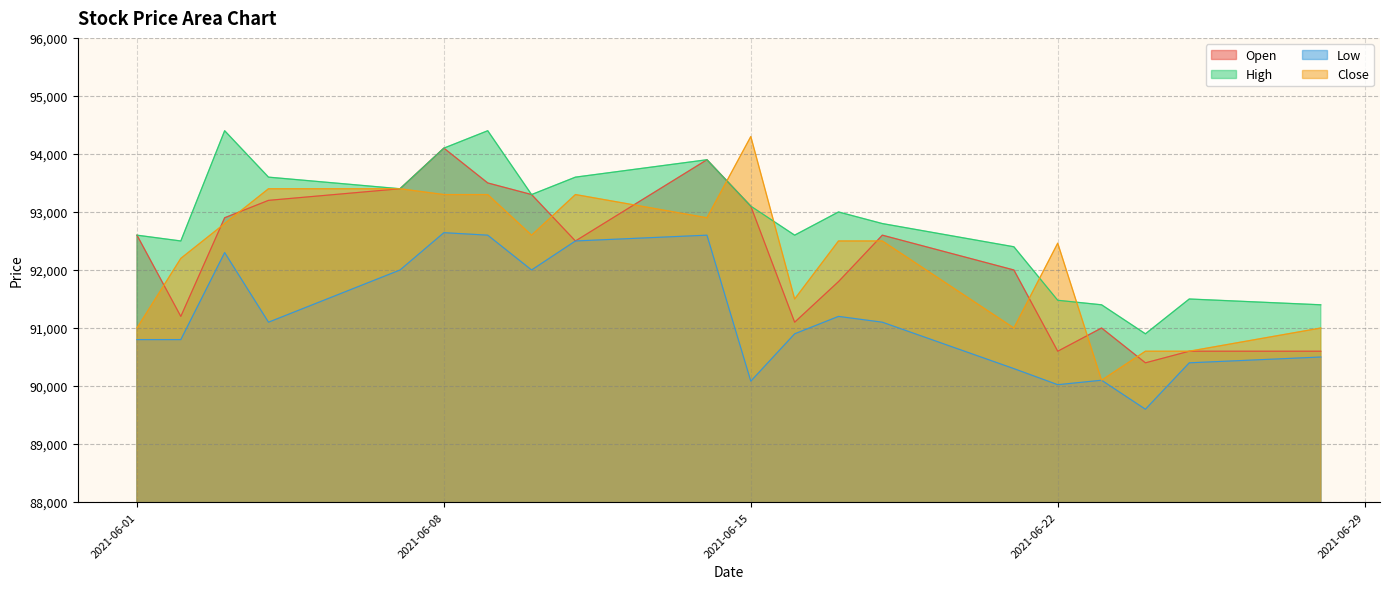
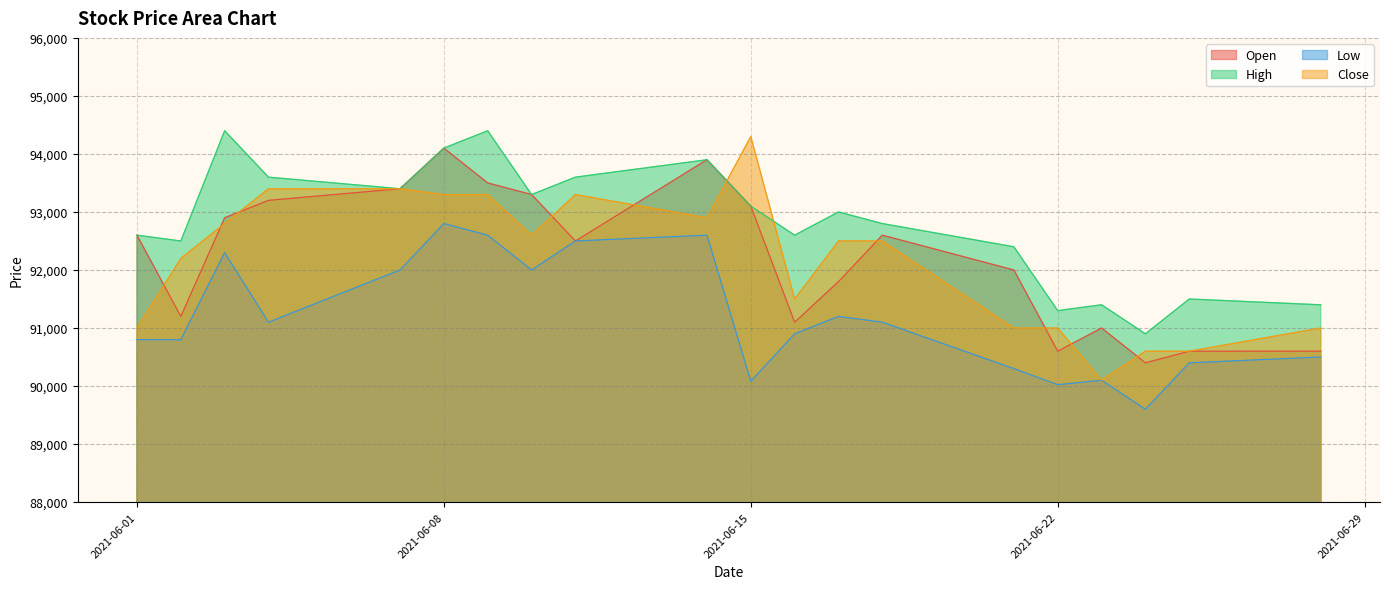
Low, 2021-06-08: 92,600 -> 92,800
High, 2021-06-22: 91,500 -> 91,300
Close, 2021-06-22: 92,500 -> 91,000
